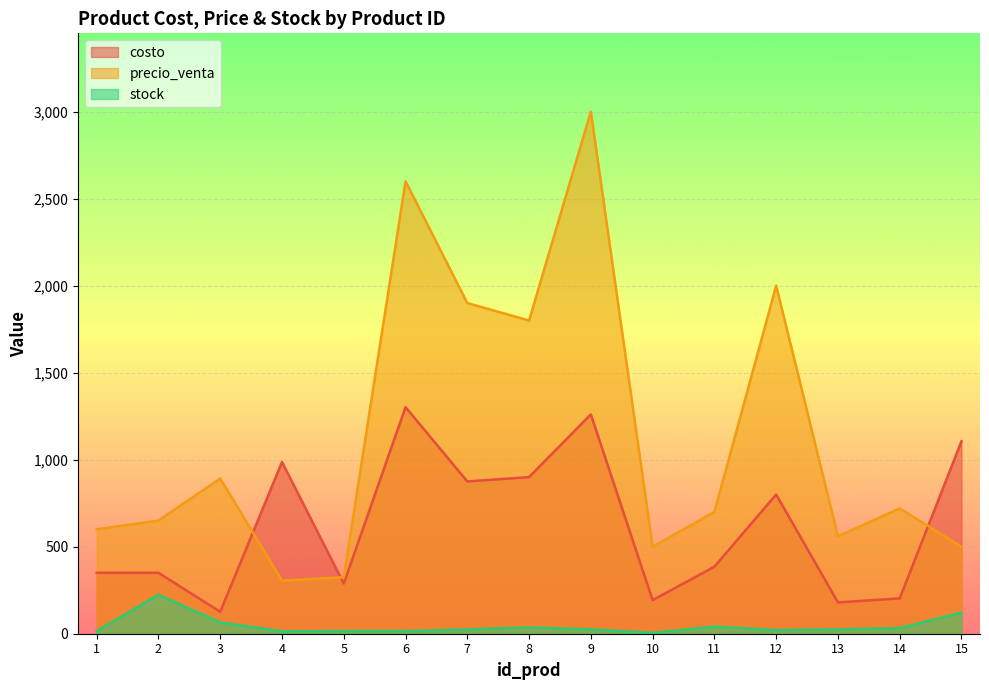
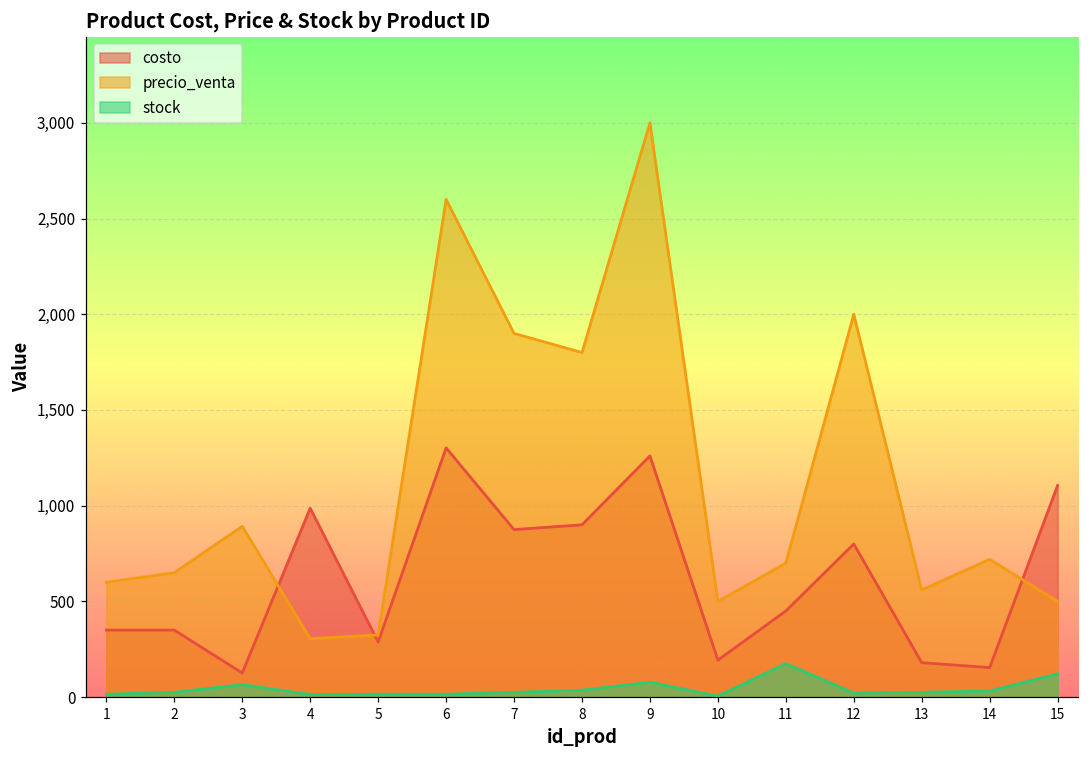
stock, 2: 220 -> 30
stock, 9: 30 -> 80
costo, 11: 390 -> 450
stock, 11: 40 -> 180
costo, 14: 200 -> 150
